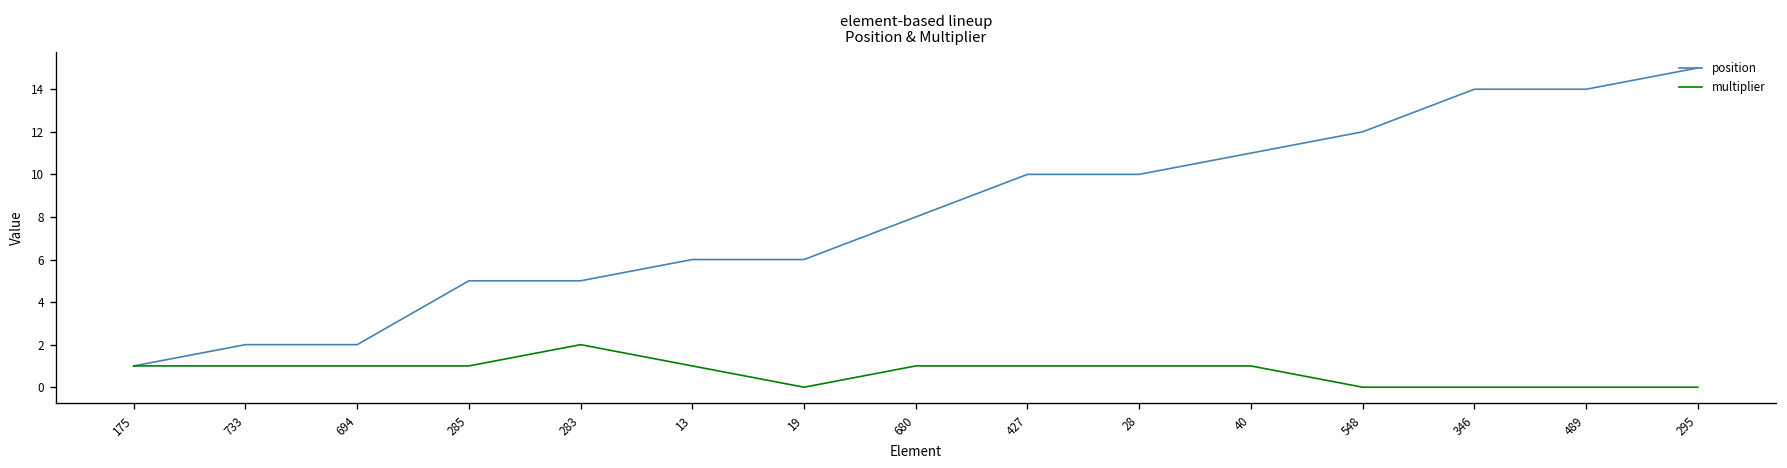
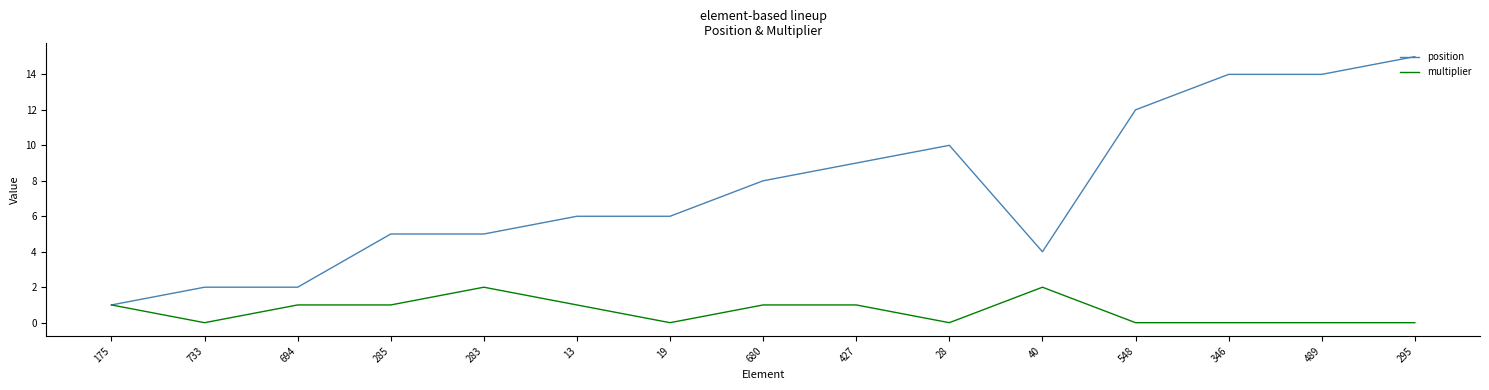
multiplier, 733: 1 -> 0
position, 427: 10 -> 9
multiplier, 28: 1 -> 0
position, 40: 11 -> 4
multiplier, 40: 1 -> 2
